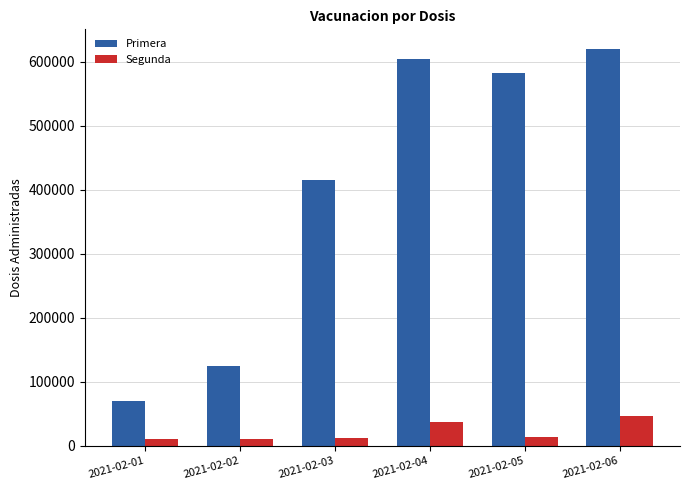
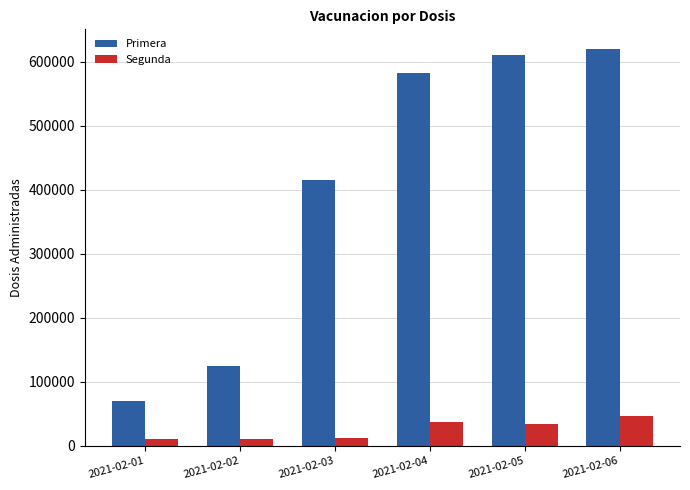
Primera, 2021-02-04: 600000 -> 580000
Primera, 2021-02-05: 580000 -> 610000
Segunda, 2021-02-05: 10000 -> 30000
